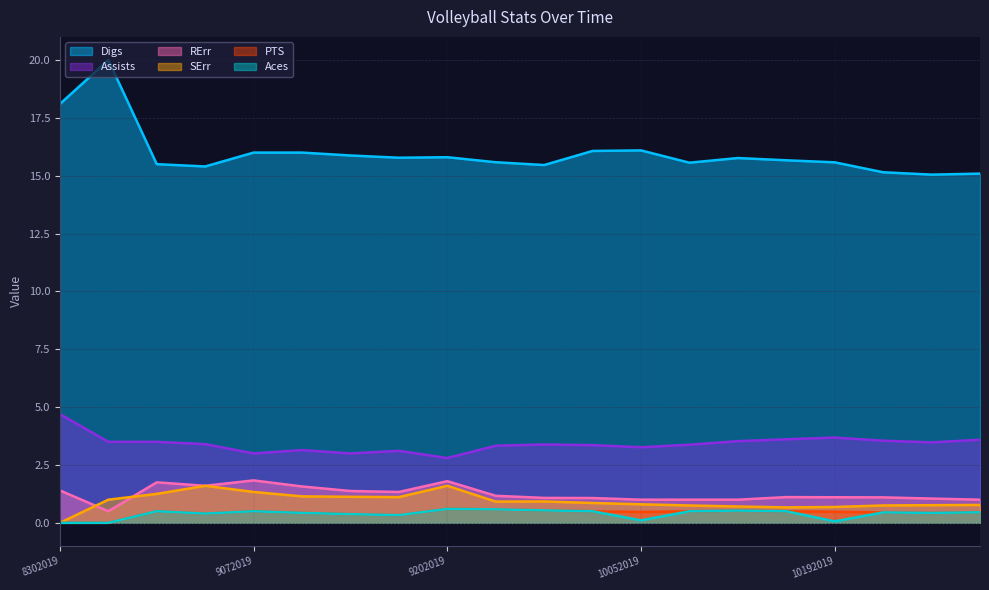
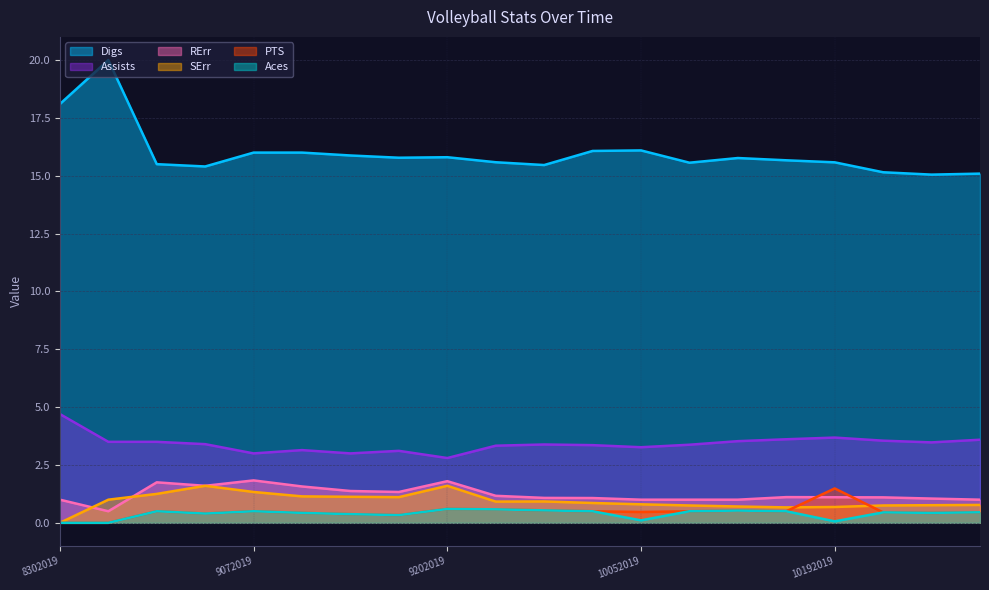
RErr, 8302019: 1.4 -> 1.0
PTS, 10192019: 0.5 -> 1.5
